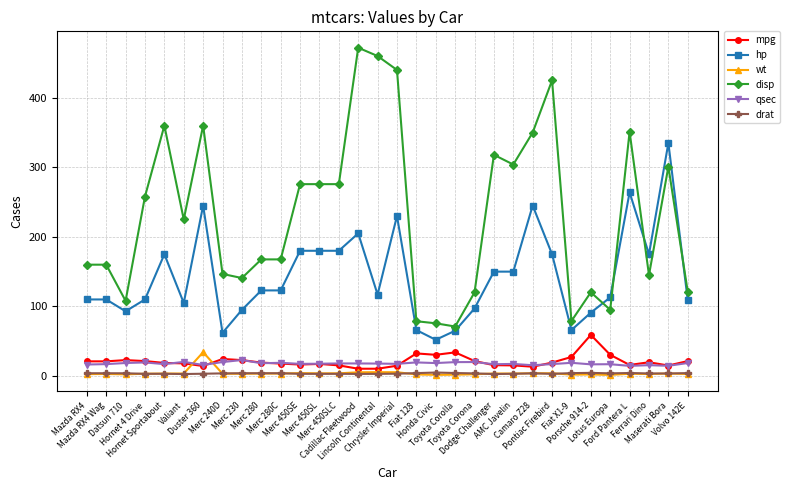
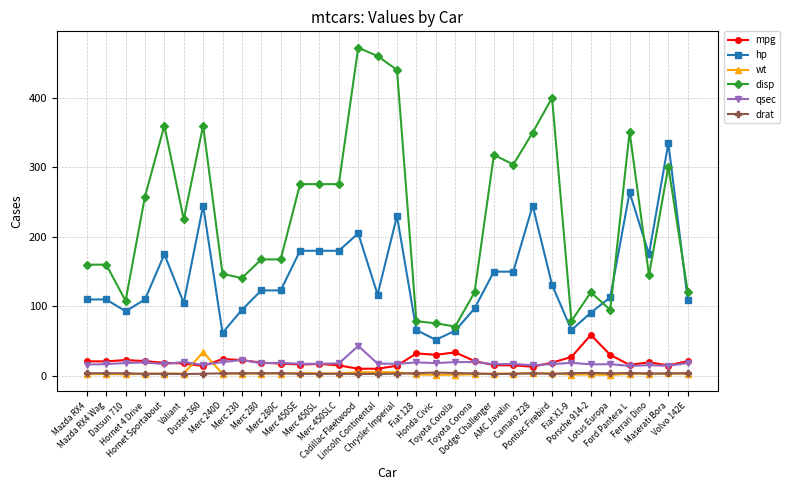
qsec, Cadillac Fleetwood: 20 -> 40
hp, Pontiac Firebird: 180 -> 130
disp, Pontiac Firebird: 430 -> 400
